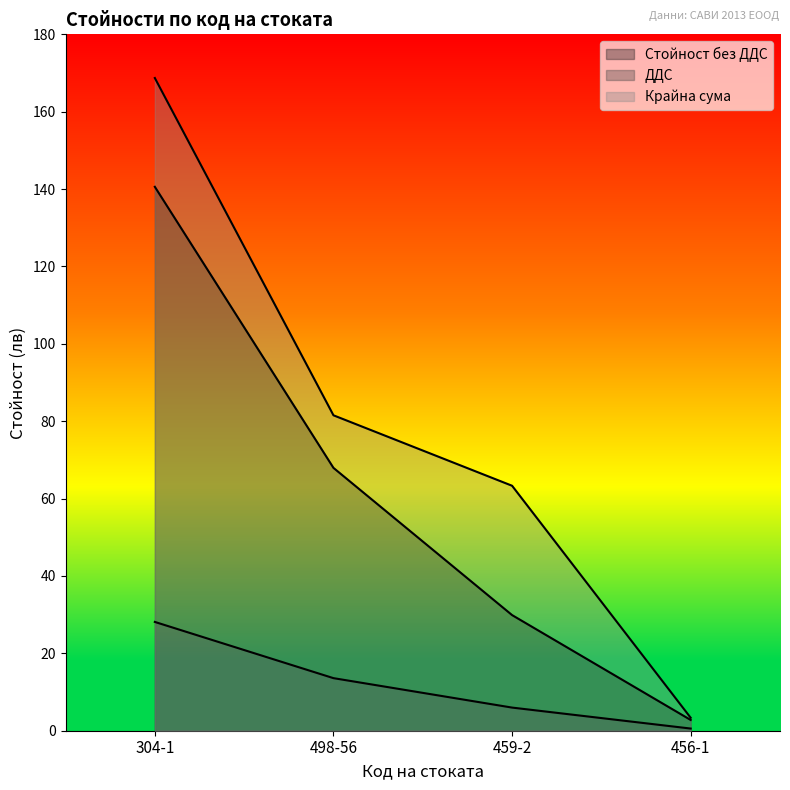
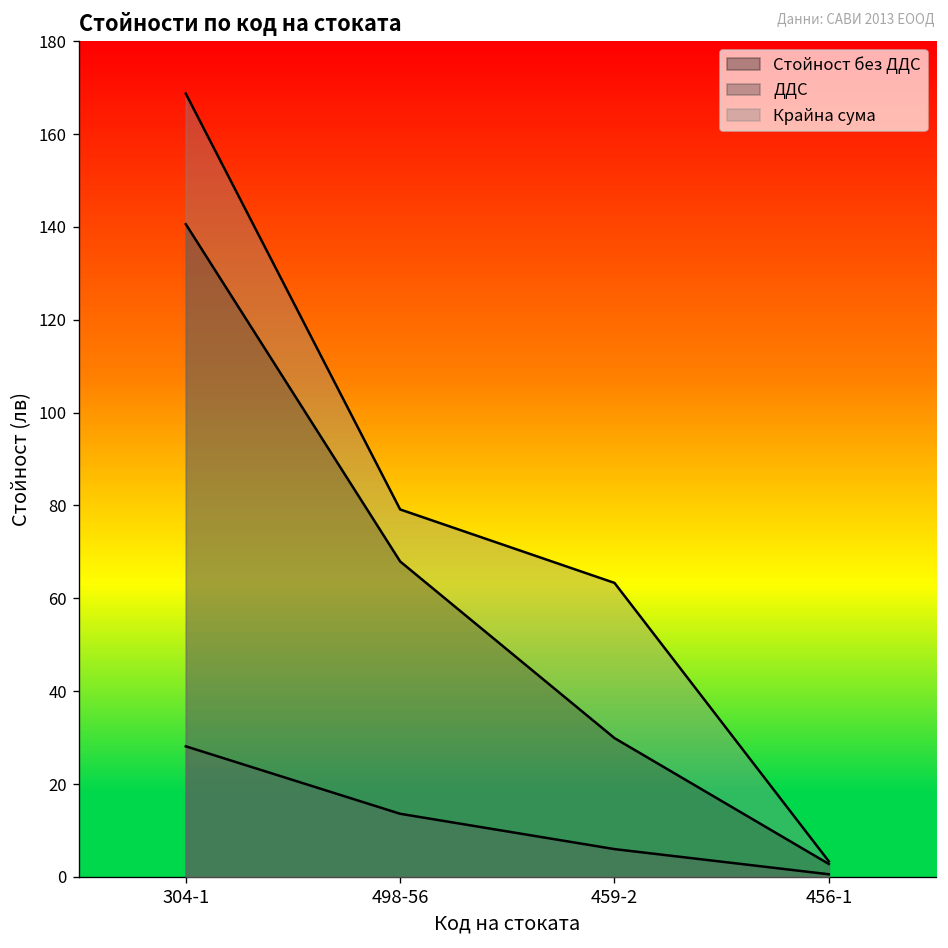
Крайна сума, 498-56: 82 -> 79
